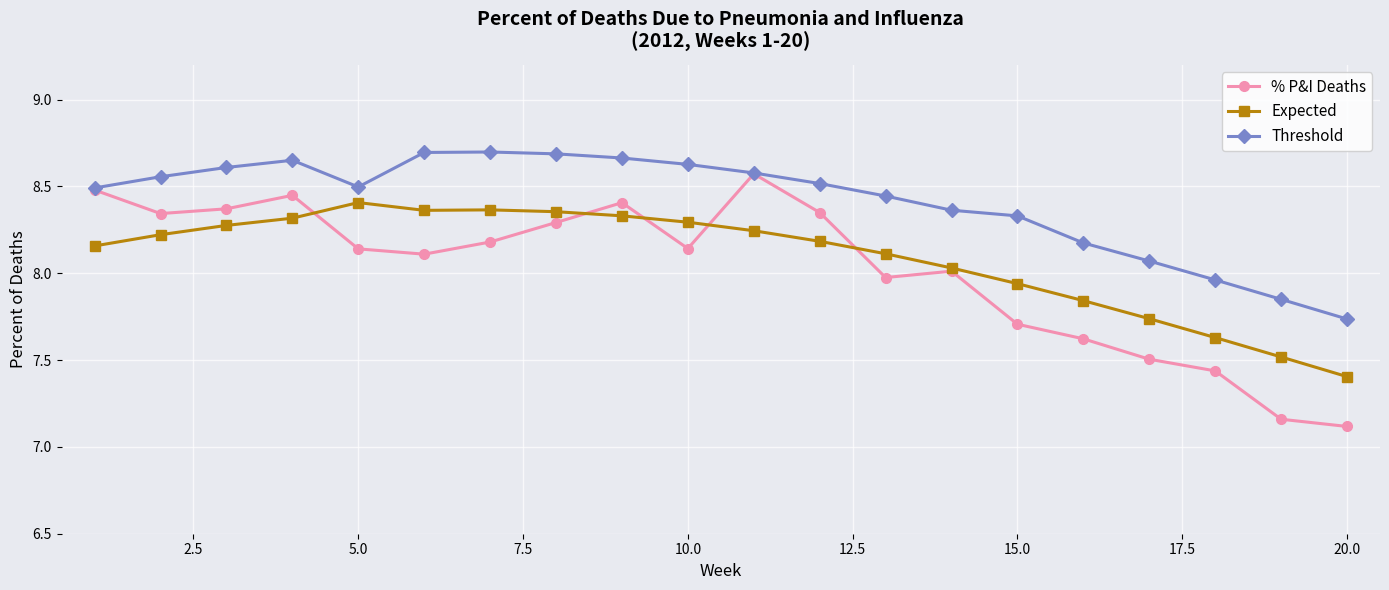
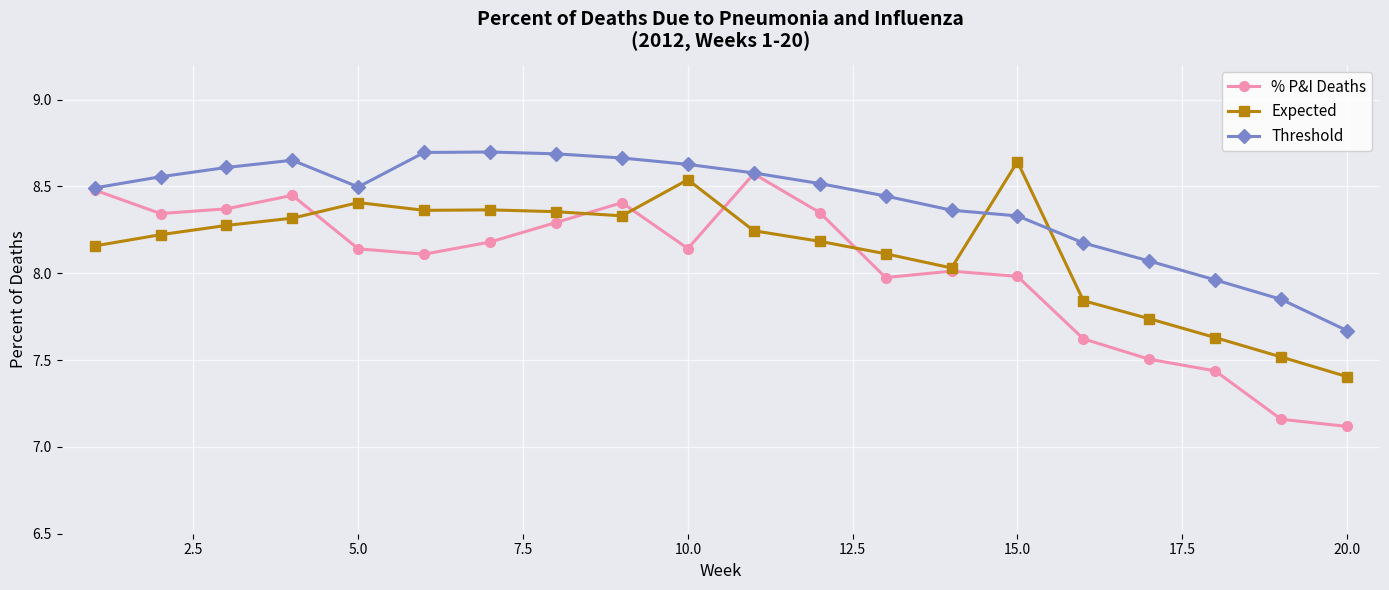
Expected, 10.0: 8.29 -> 8.54
% P&I Deaths, 15.0: 7.71 -> 7.98
Expected, 15.0: 7.94 -> 8.64
Threshold, 20.0: 7.74 -> 7.67
